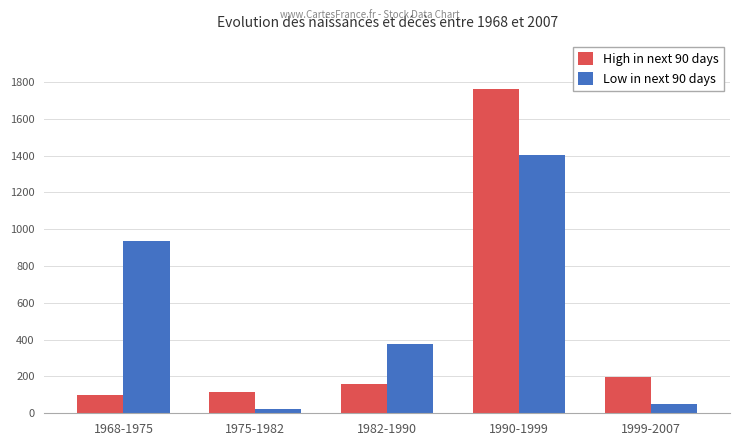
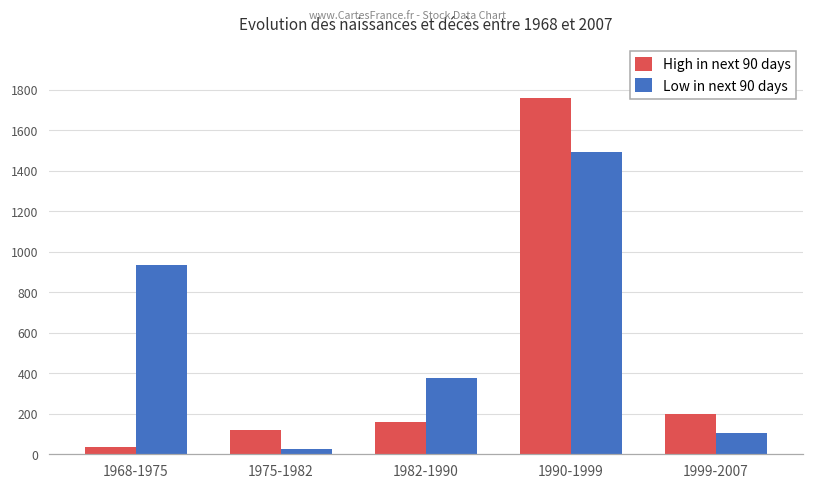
High in next 90 days, 1968-1975: 100 -> 40
Low in next 90 days, 1990-1999: 1400 -> 1490
Low in next 90 days, 1999-2007: 50 -> 110
